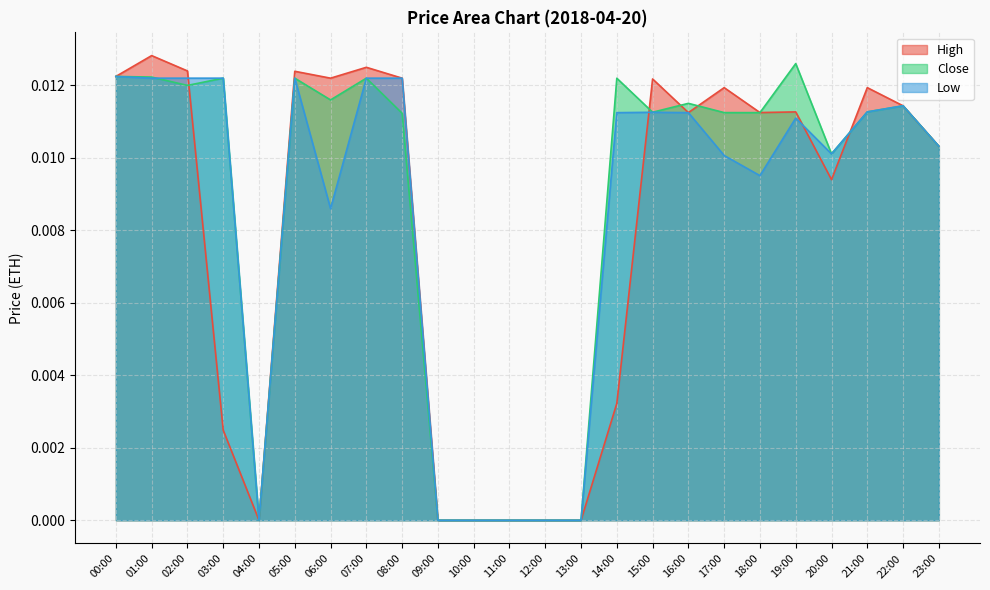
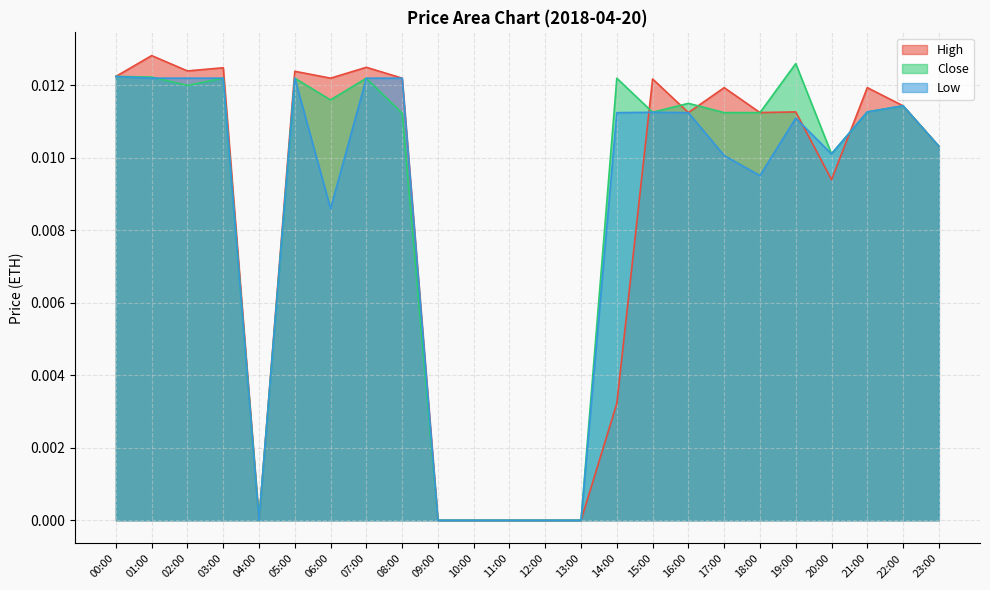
High, 03:00: 0.0025 -> 0.0125
